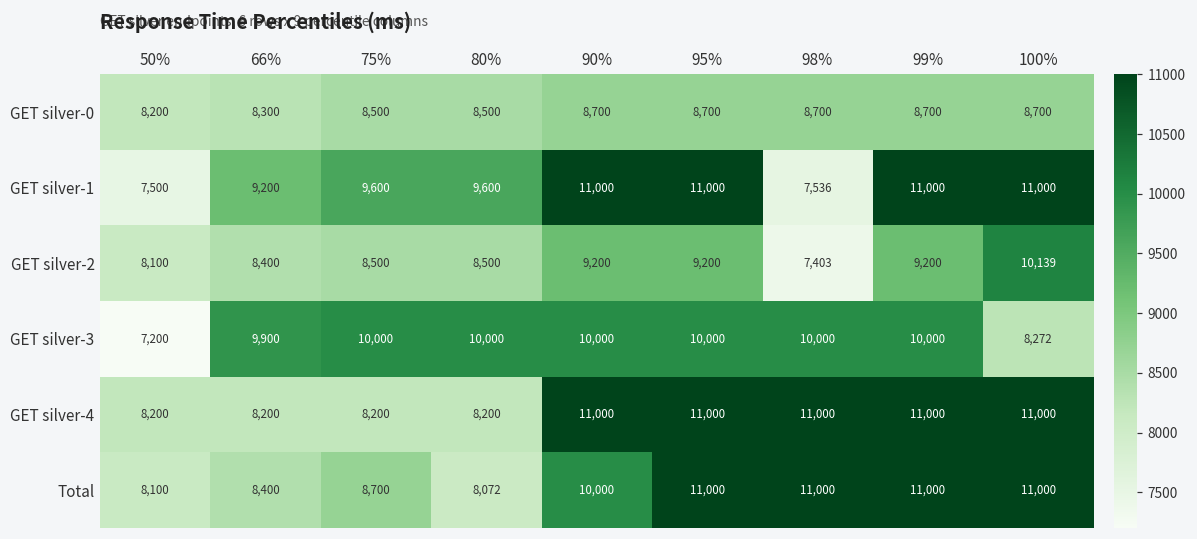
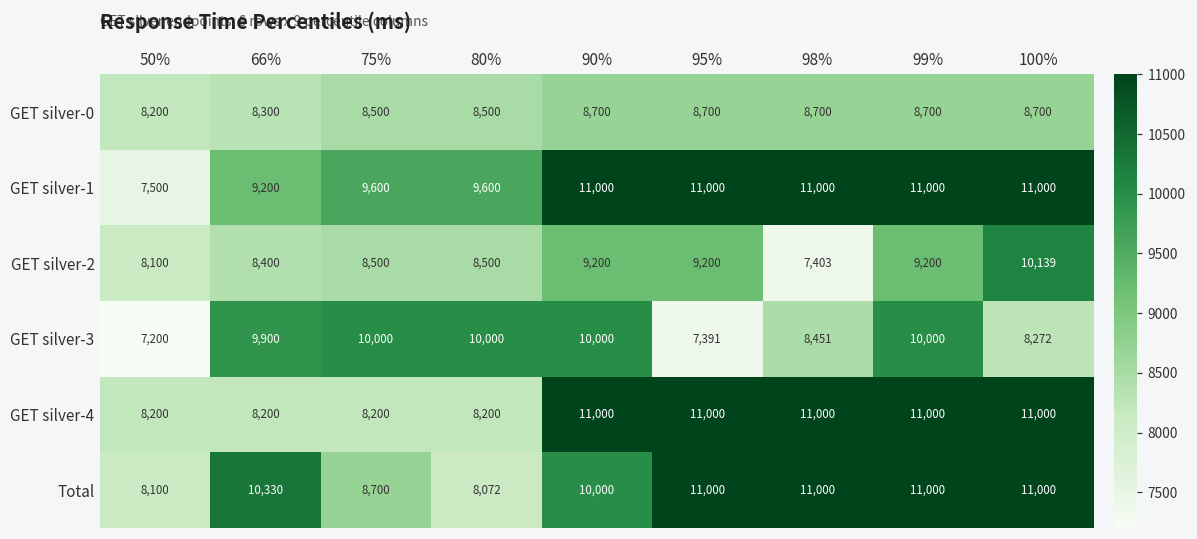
GET silver-1, 98%: 7,536 -> 11,000
GET silver-3, 95%: 10,000 -> 7,391
GET silver-3, 98%: 10,000 -> 8,451
Total, 66%: 8,400 -> 10,330
